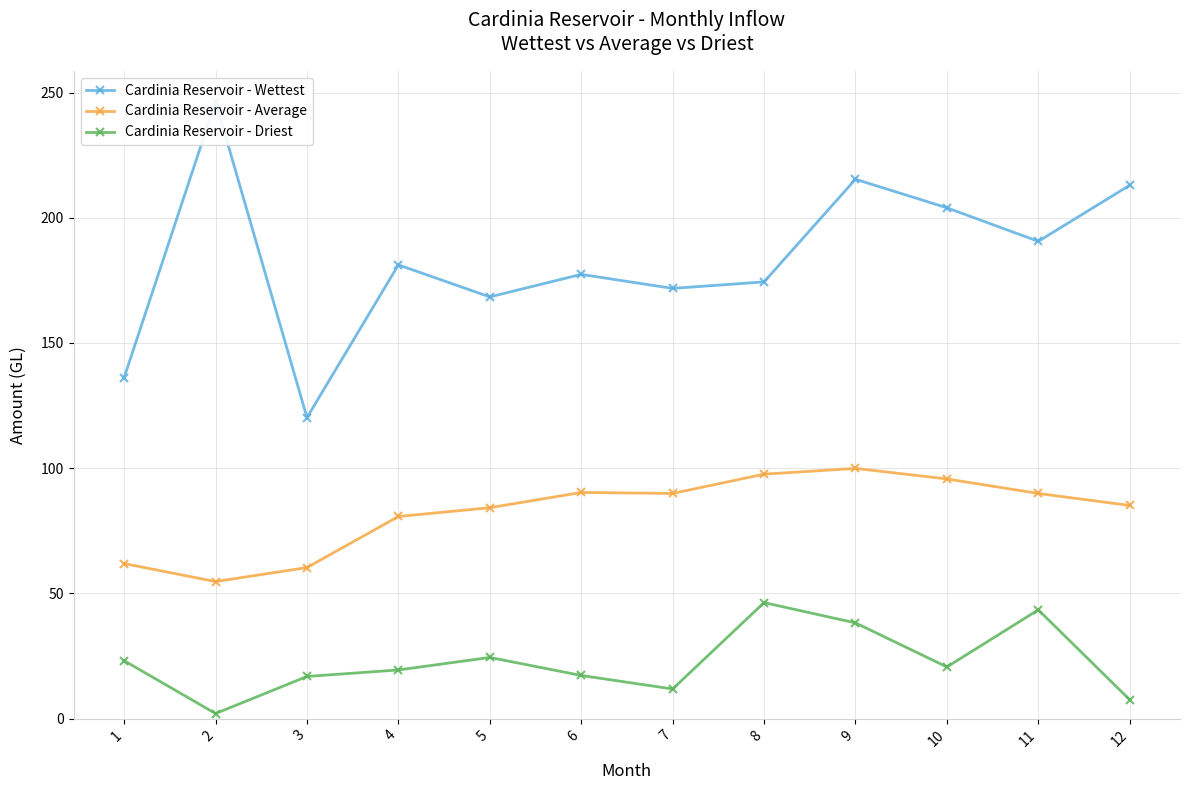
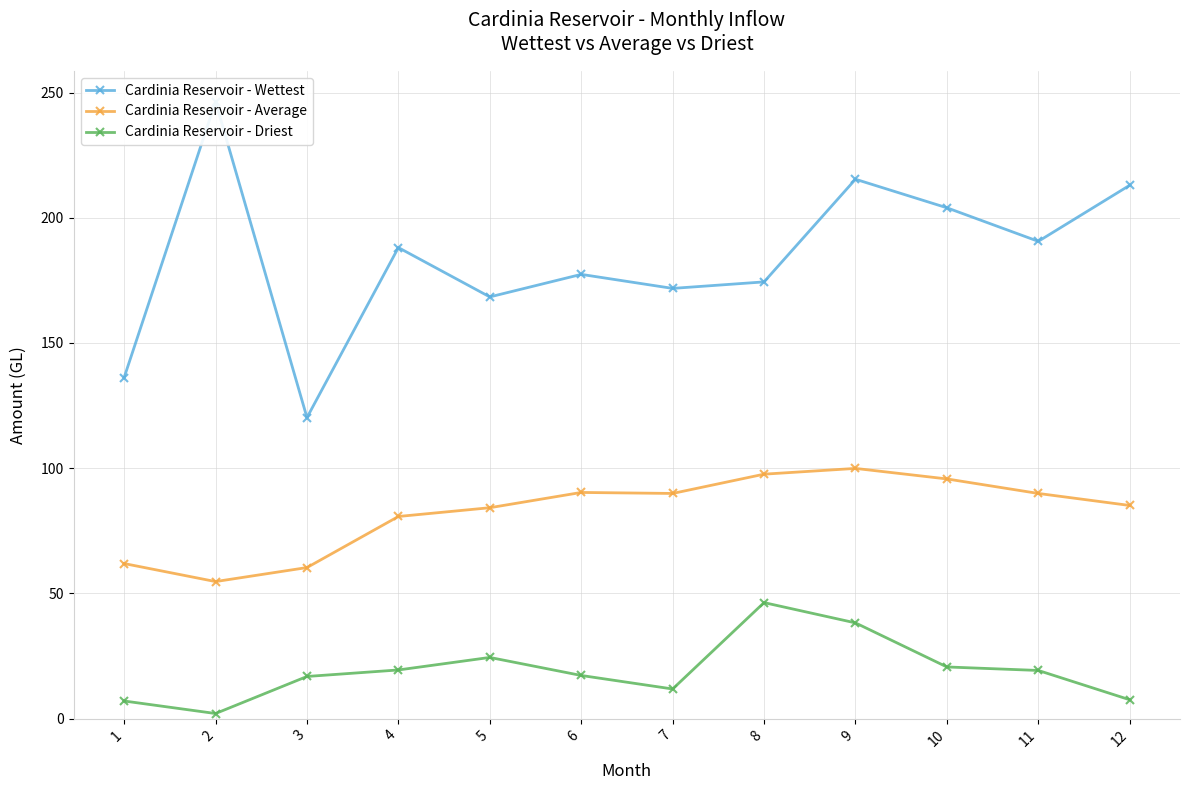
Cardinia Reservoir - Driest, 1: 23 -> 7
Cardinia Reservoir - Wettest, 4: 181 -> 188
Cardinia Reservoir - Driest, 11: 43 -> 19
